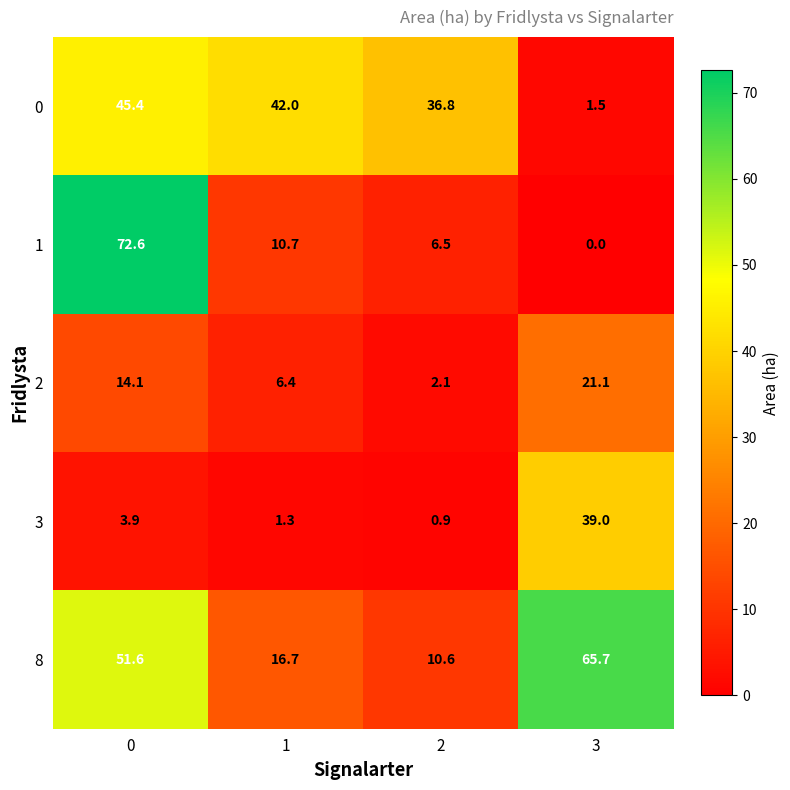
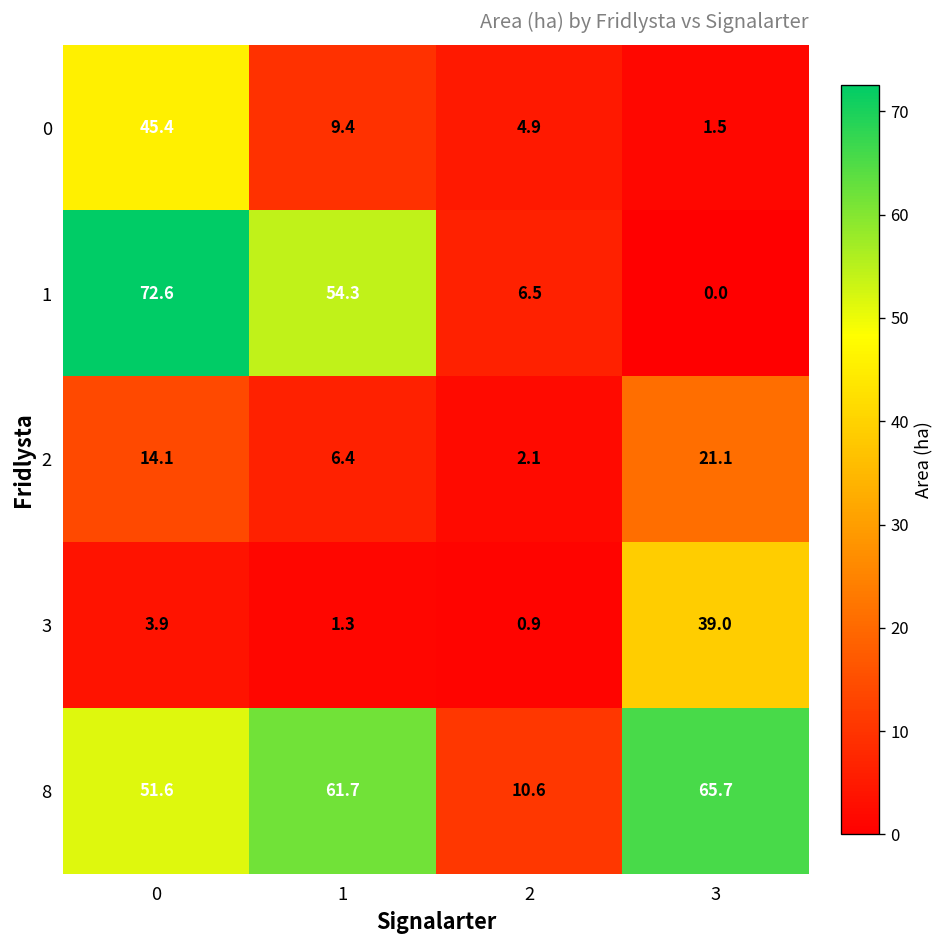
0, 1: 42.0 -> 9.4
0, 2: 36.8 -> 4.9
1, 1: 10.7 -> 54.3
8, 1: 16.7 -> 61.7
